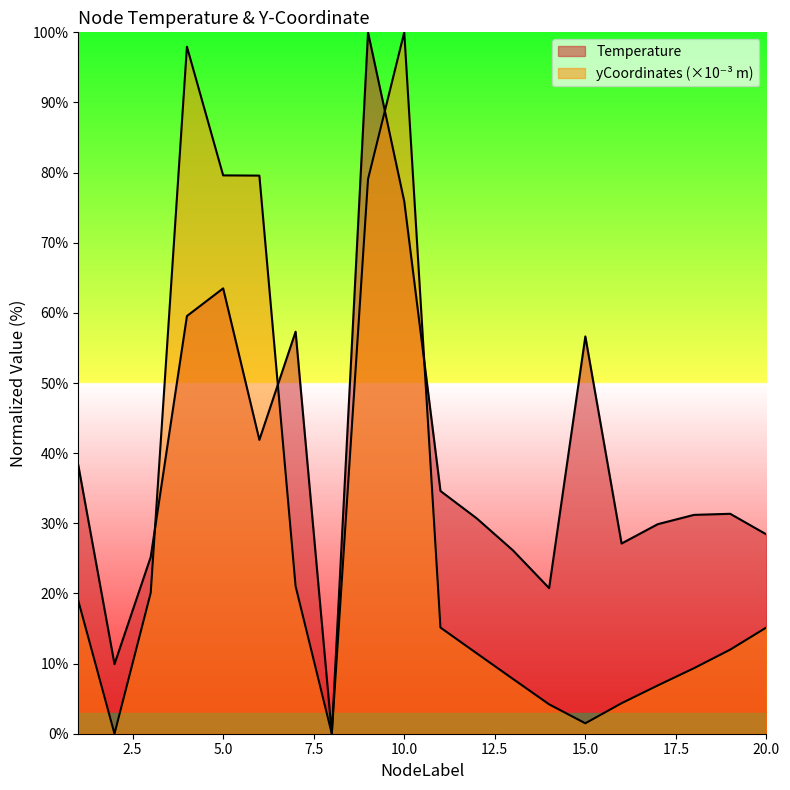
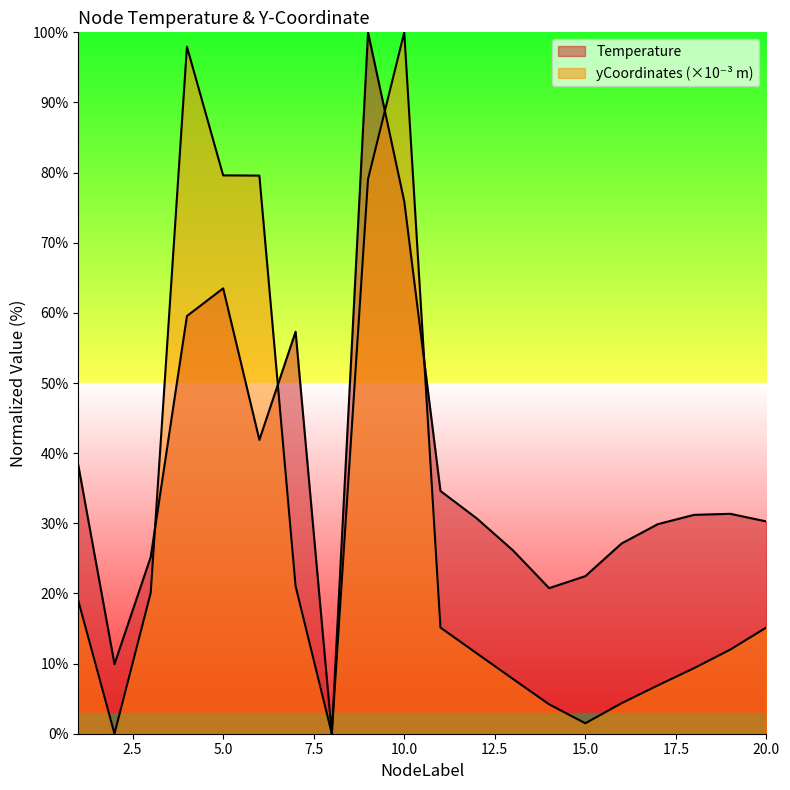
Temperature, 15.0: 57% -> 22%
Temperature, 20.0: 28% -> 30%
